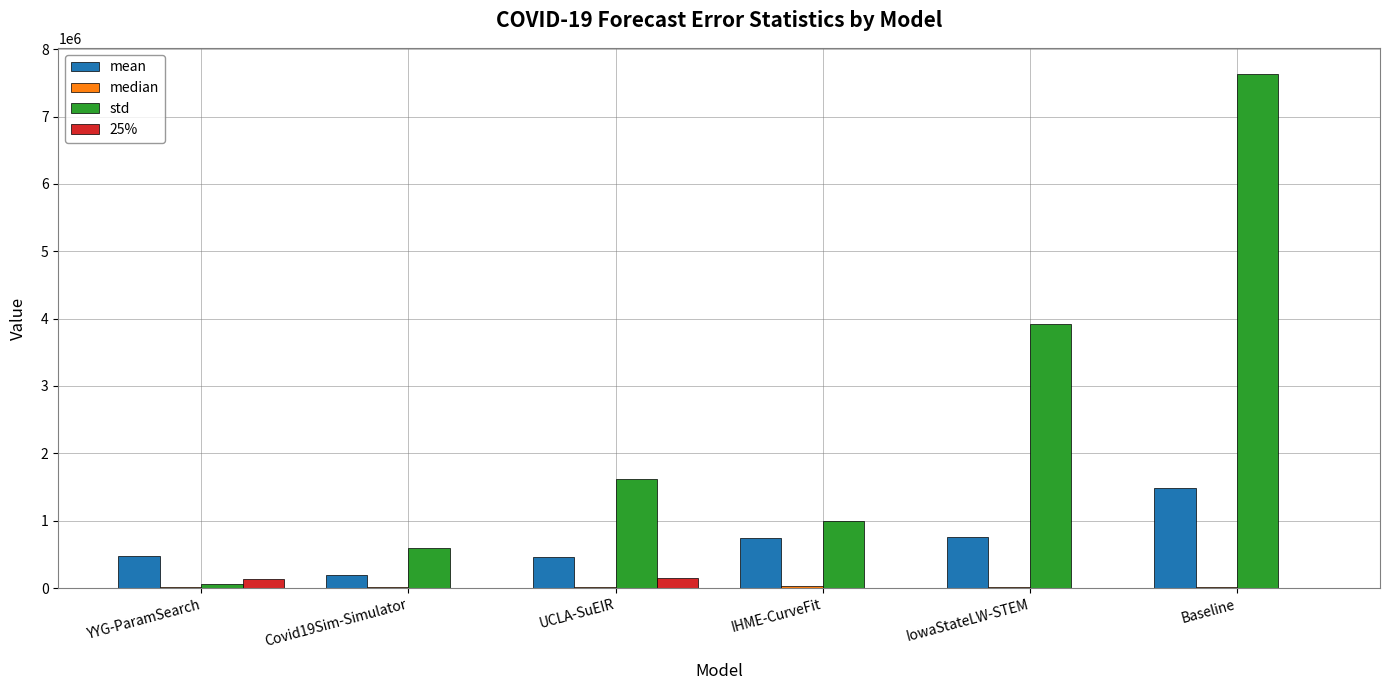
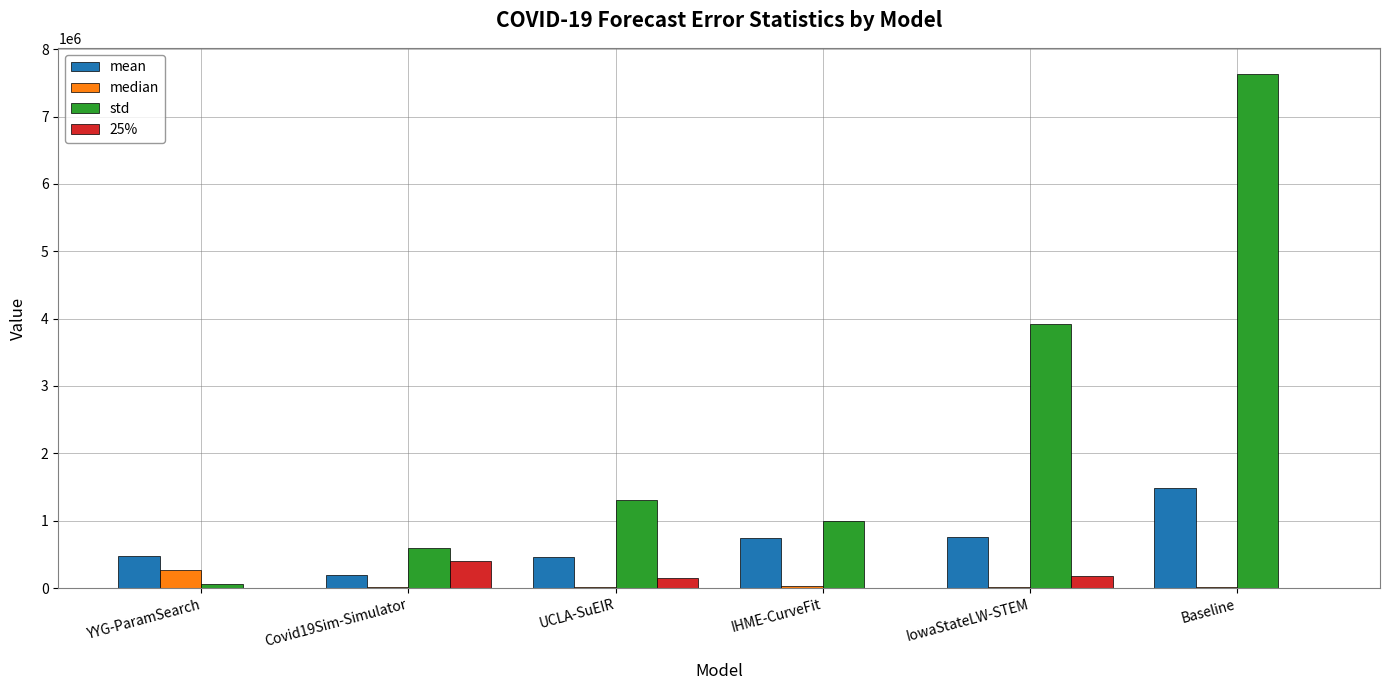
median, YYG-ParamSearch: 0 -> 300000
25%, YYG-ParamSearch: 100000 -> 0
25%, Covid19Sim-Simulator: 0 -> 400000
std, UCLA-SuEIR: 1600000 -> 1300000
25%, IowaStateLW-STEM: 0 -> 200000
